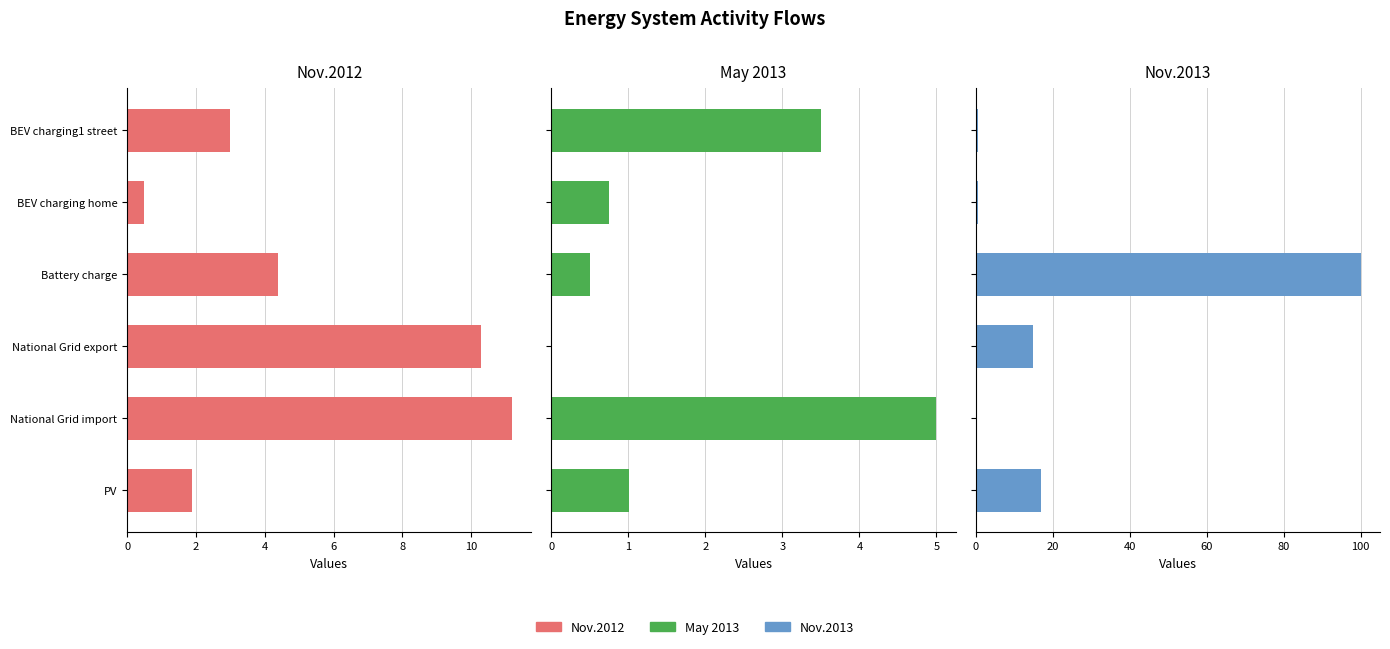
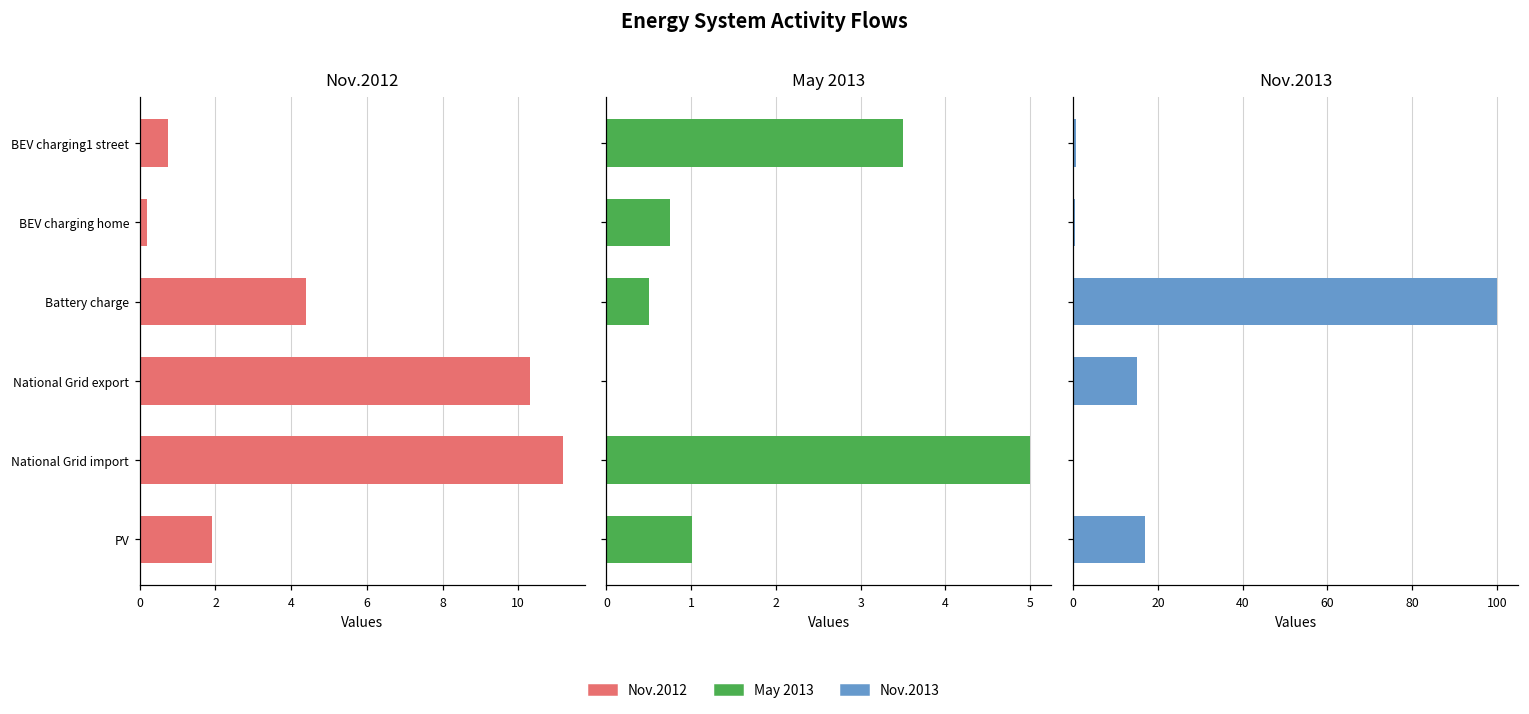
Nov.2012, BEV charging1 street: 3.0 -> 0.8
Nov.2012, BEV charging home: 0.5 -> 0.2
